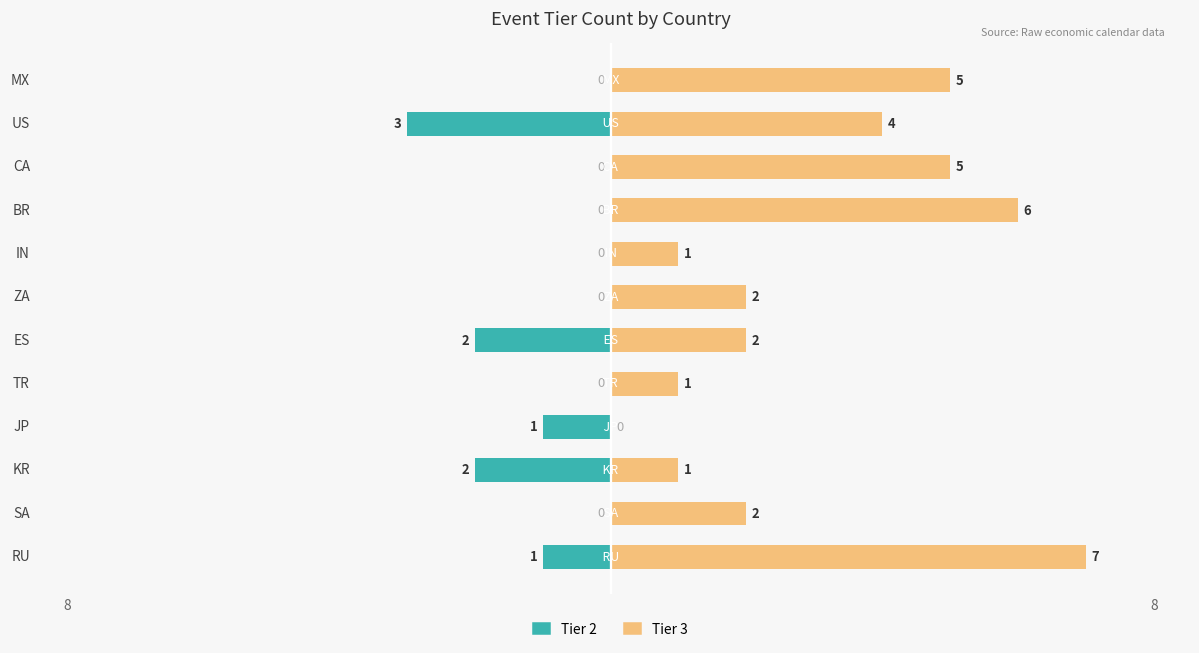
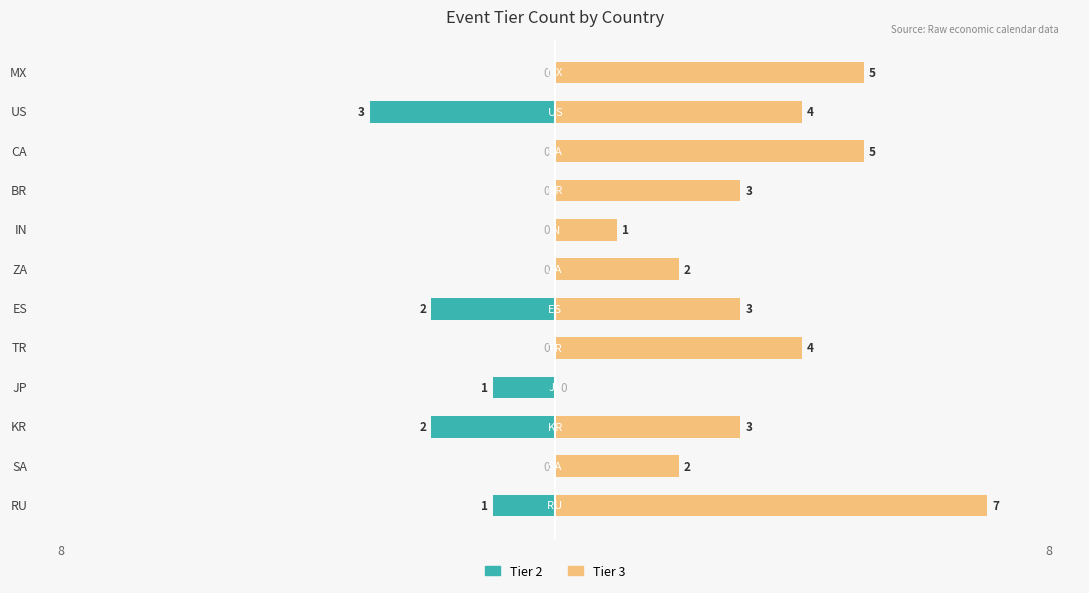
Tier 3, BR: 6 -> 3
Tier 3, ES: 2 -> 3
Tier 3, TR: 1 -> 4
Tier 3, KR: 1 -> 3
